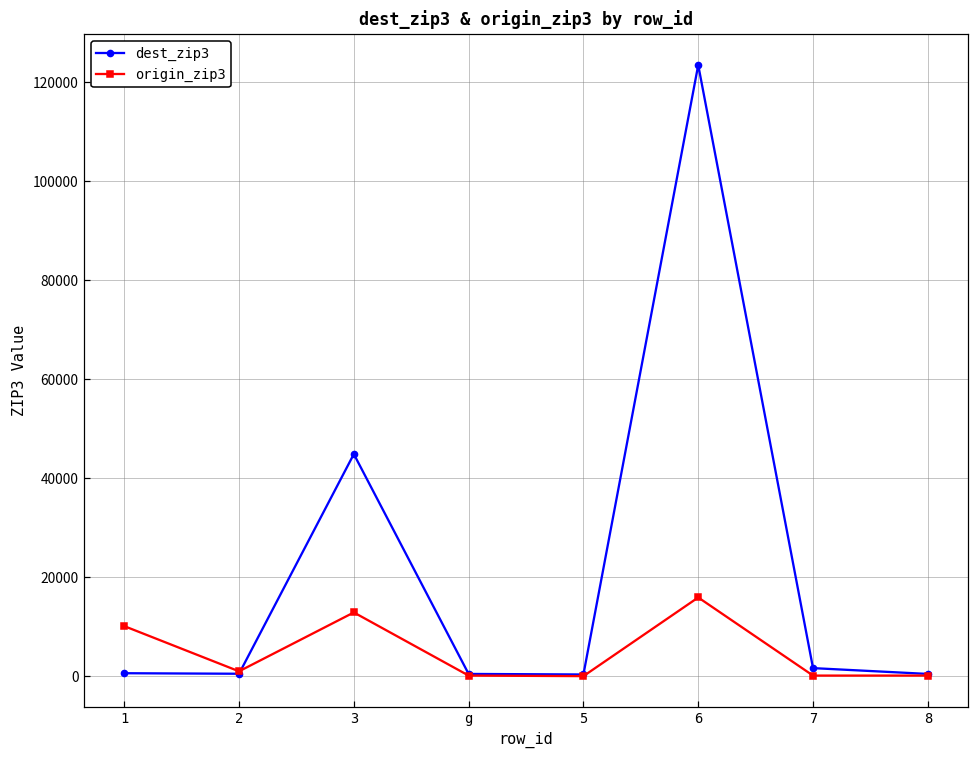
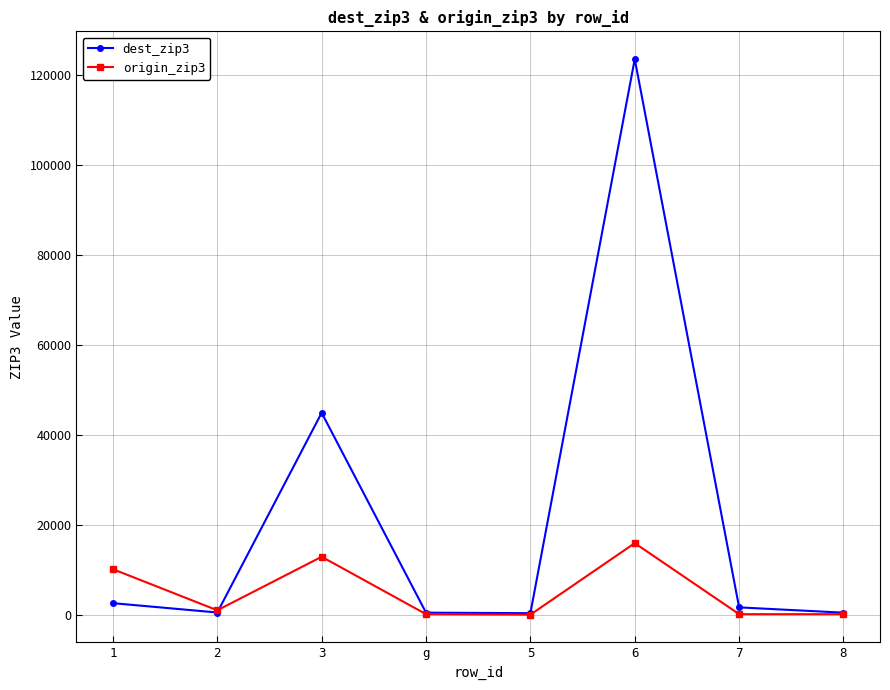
dest_zip3, 1: 1000 -> 3000
